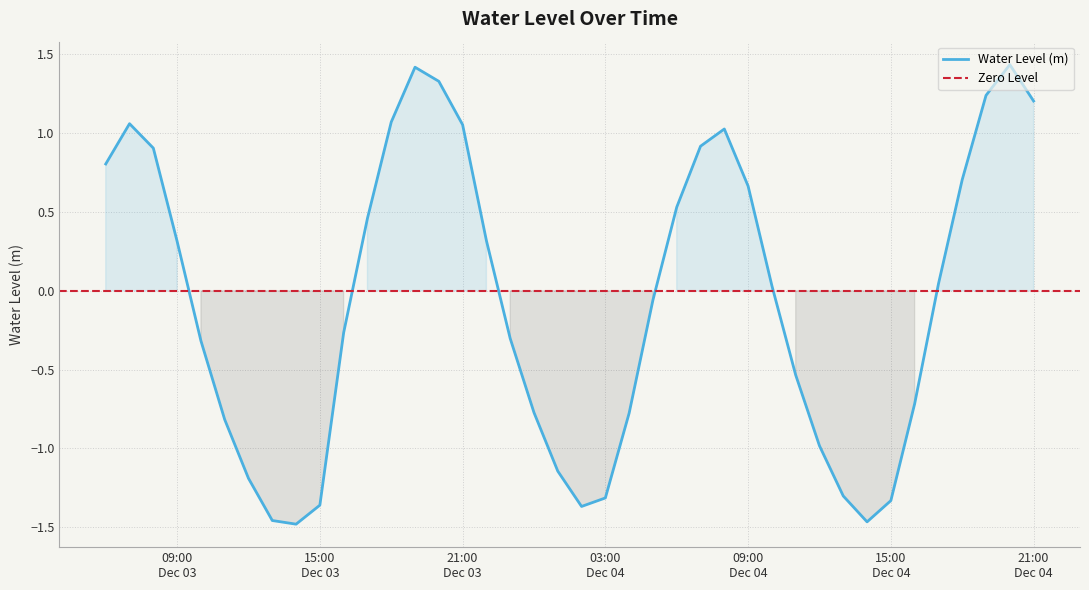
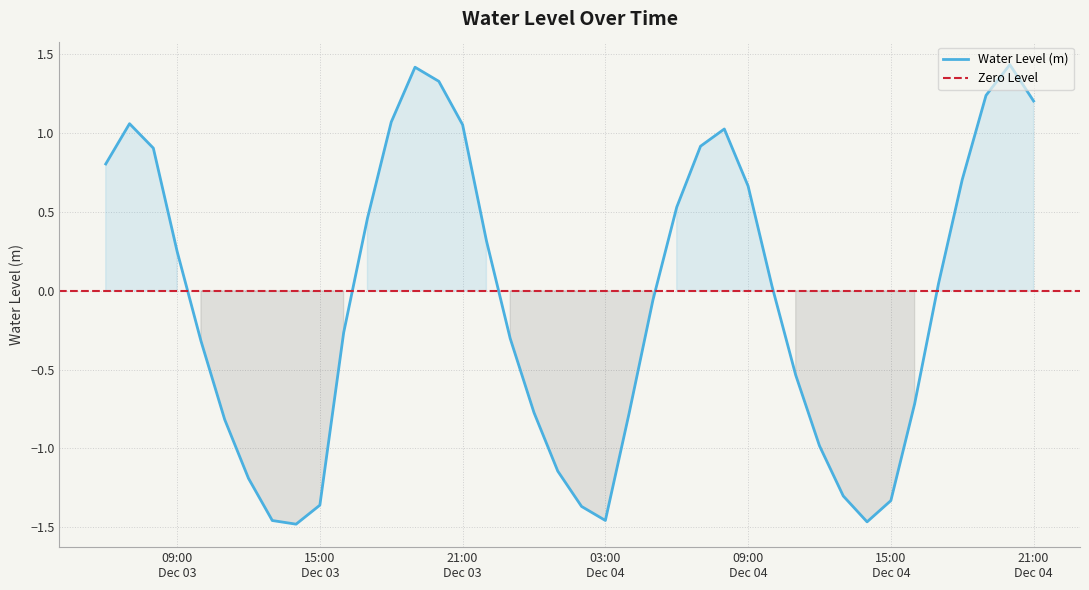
09:00 Dec 03: 0.31 -> 0.25
03:00 Dec 04: -1.31 -> -1.46
